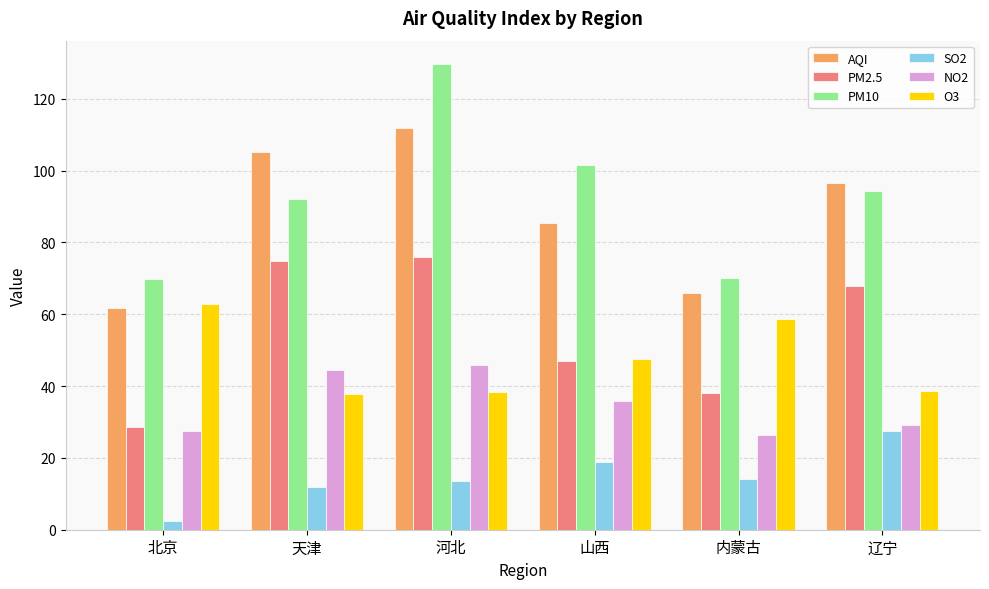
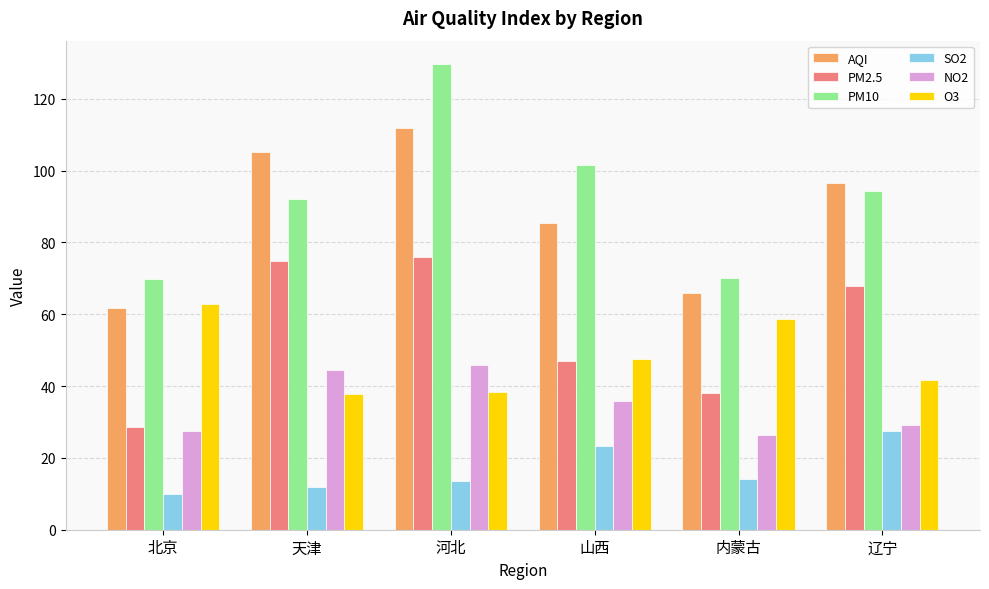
SO2, 北京: 2 -> 10
SO2, 山西: 19 -> 23
O3, 辽宁: 39 -> 42
